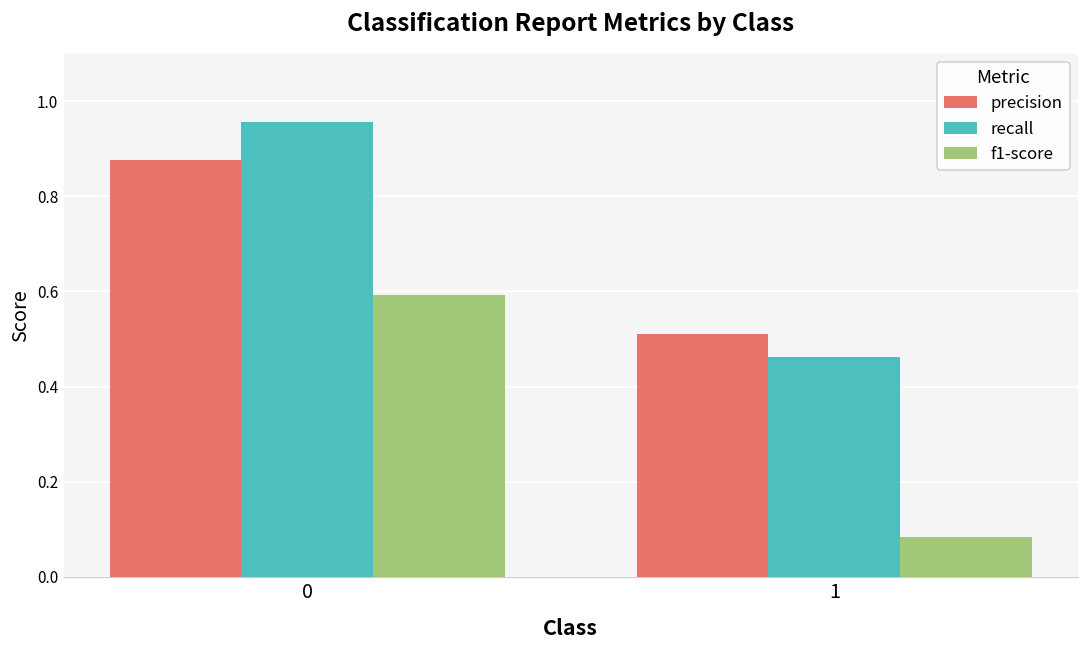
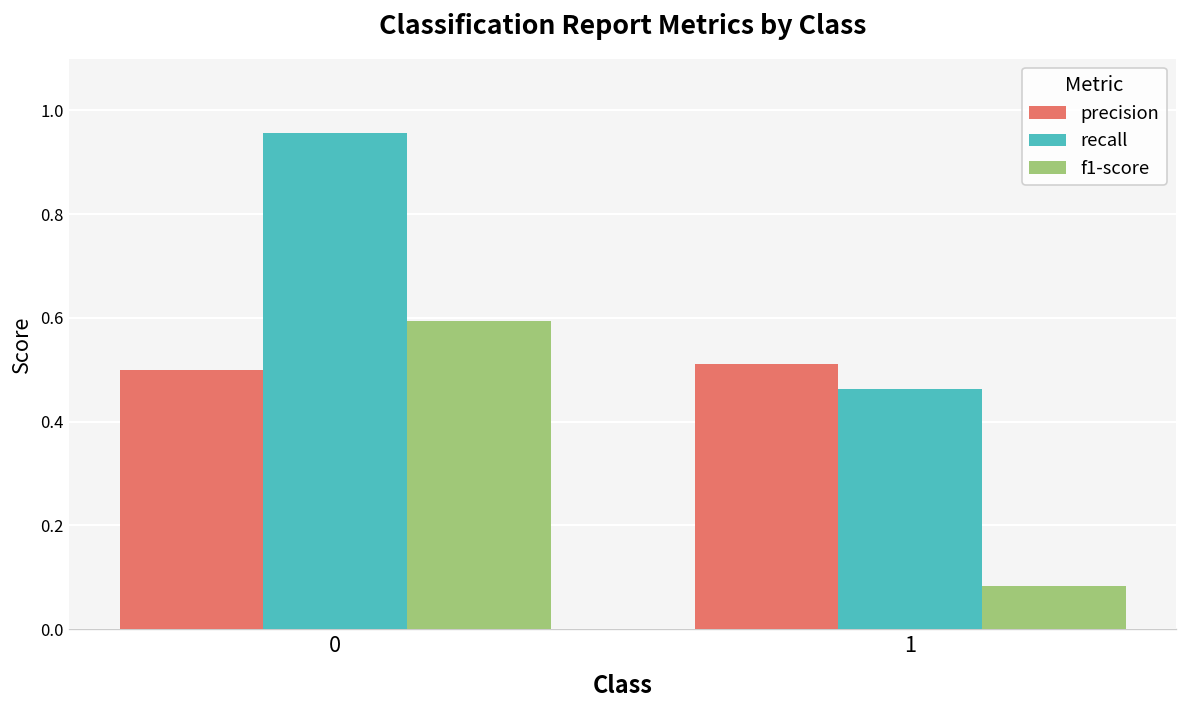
precision, 0: 0.88 -> 0.50
